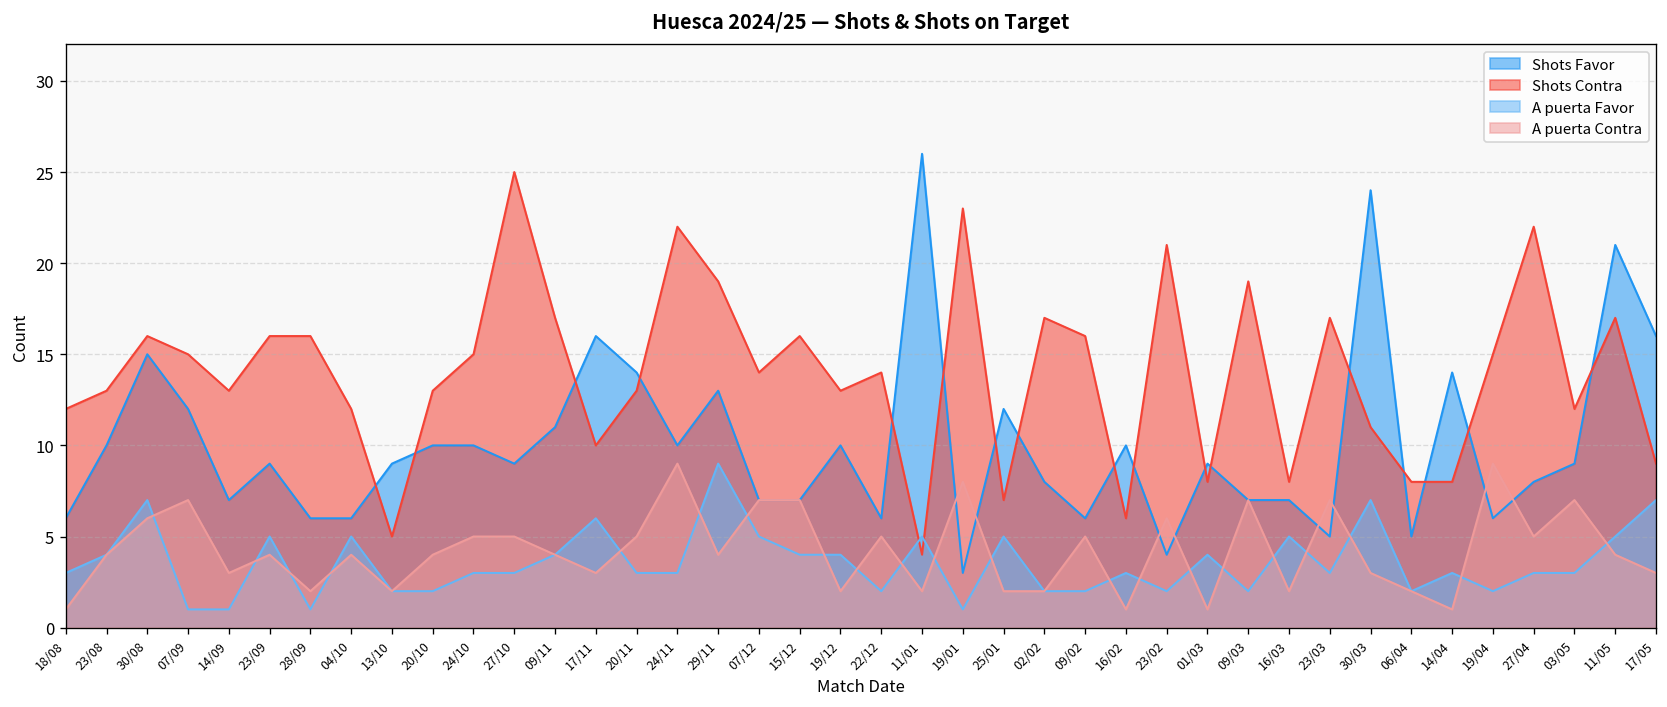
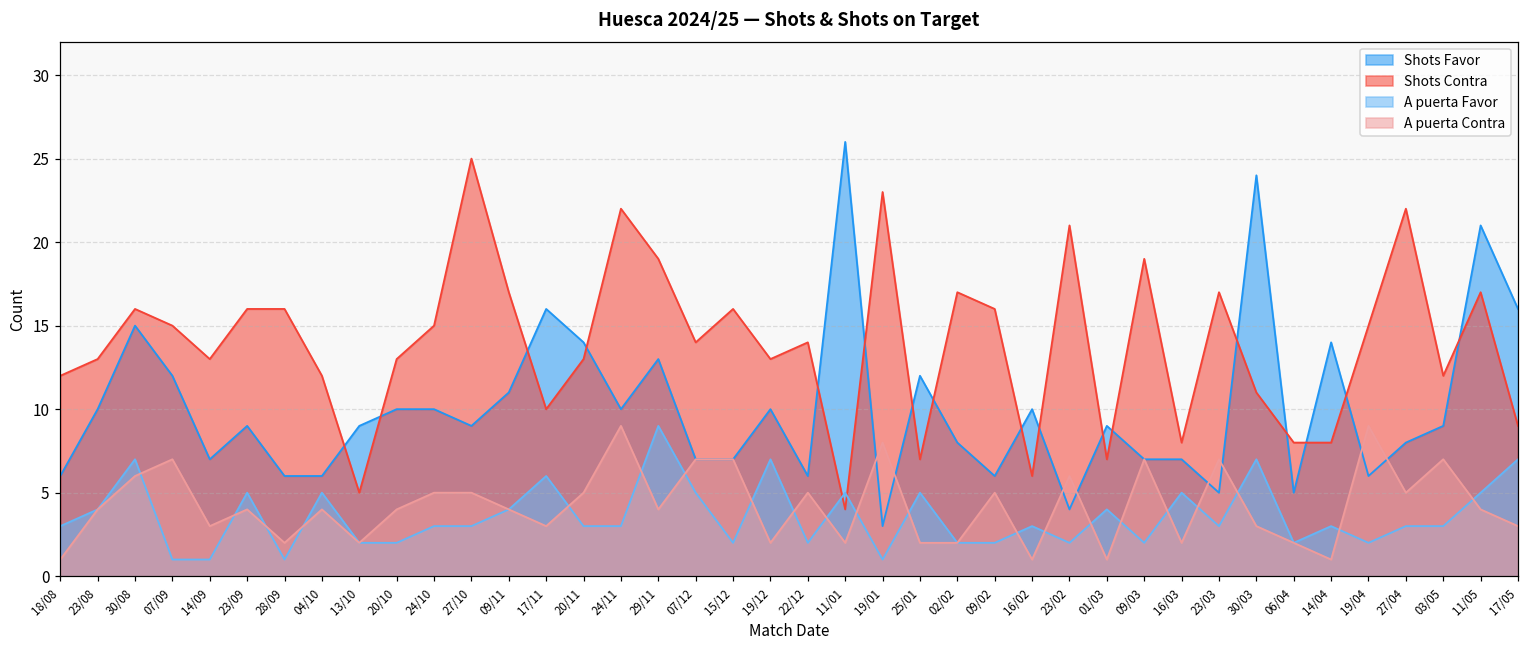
A puerta Favor, 15/12: 4 -> 2
A puerta Favor, 19/12: 4 -> 7
Shots Contra, 01/03: 8 -> 7
